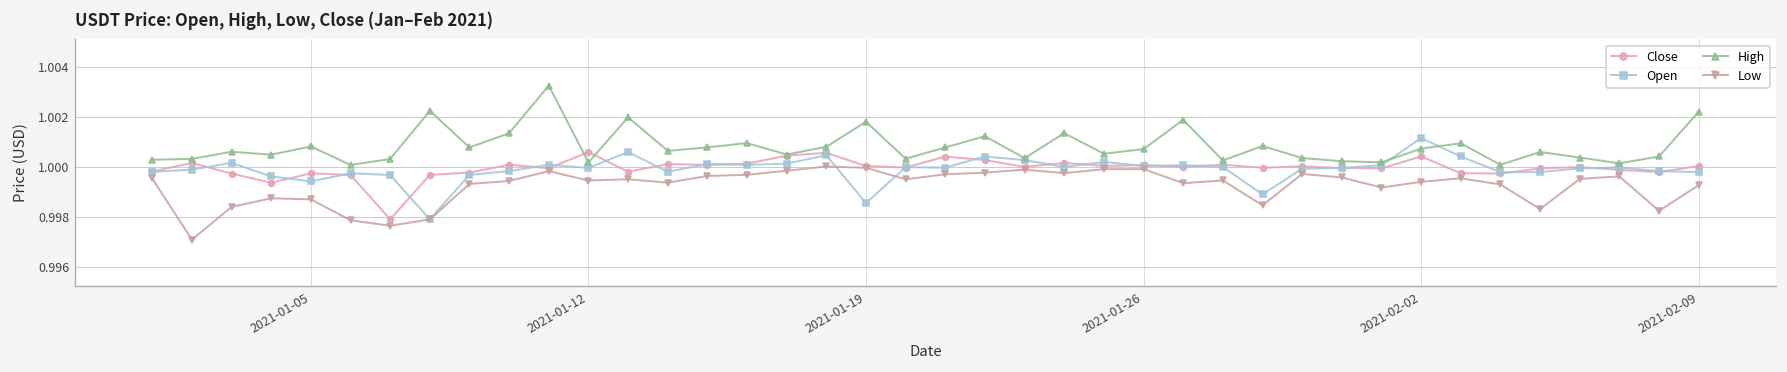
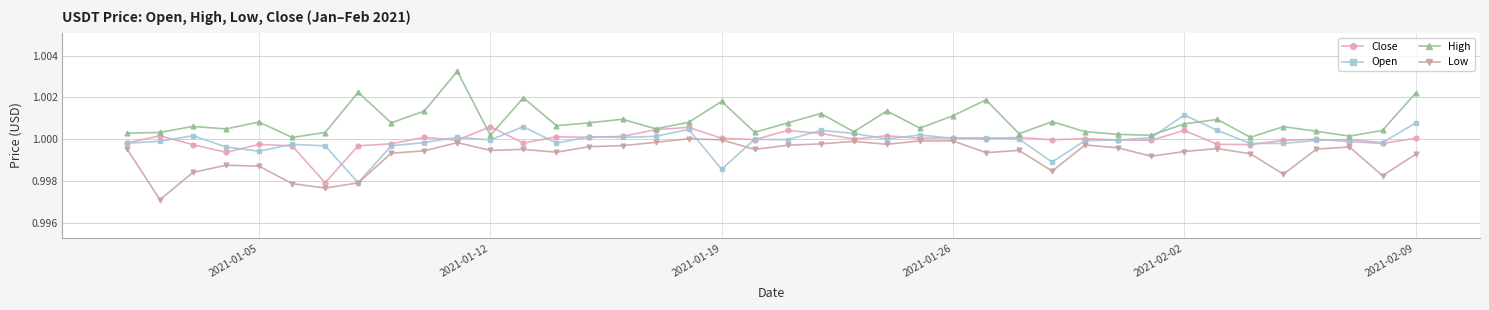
High, 2021-01-26: 1.0007 -> 1.0011
Open, 2021-02-09: 0.9998 -> 1.0008
